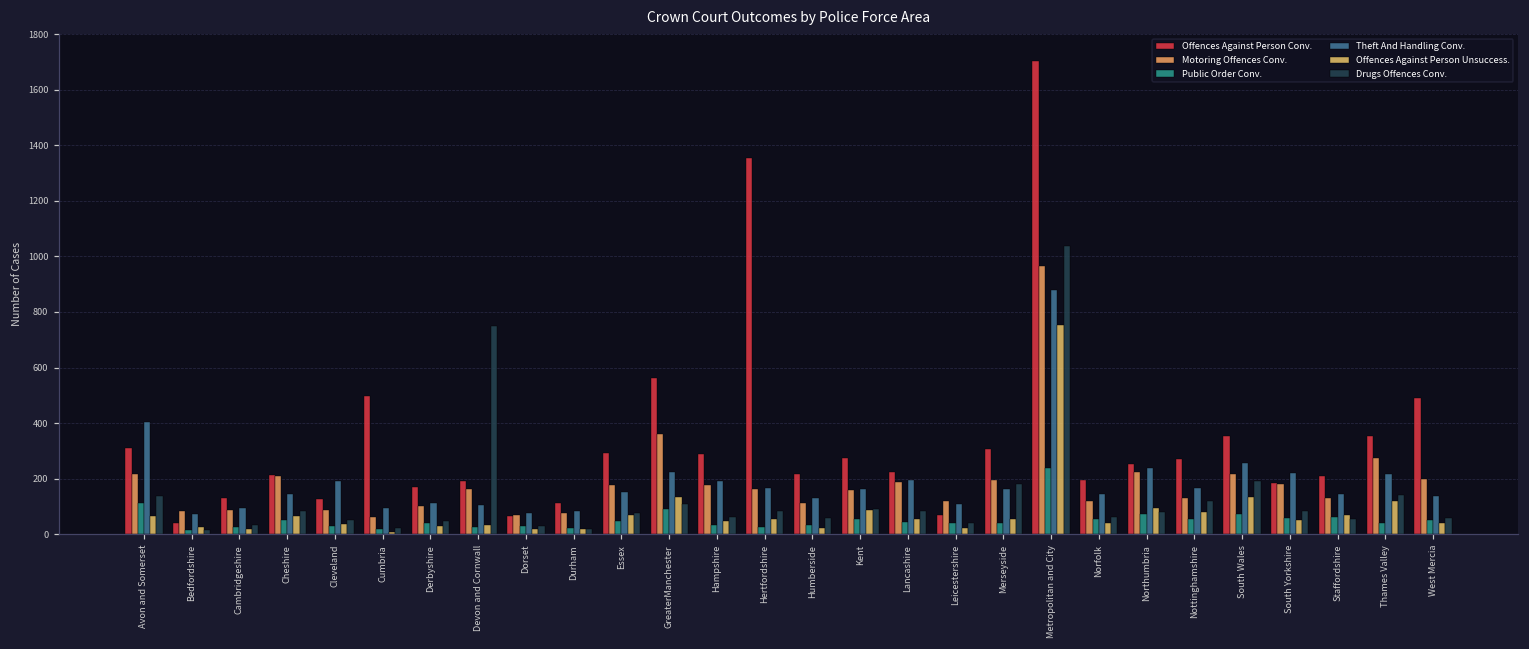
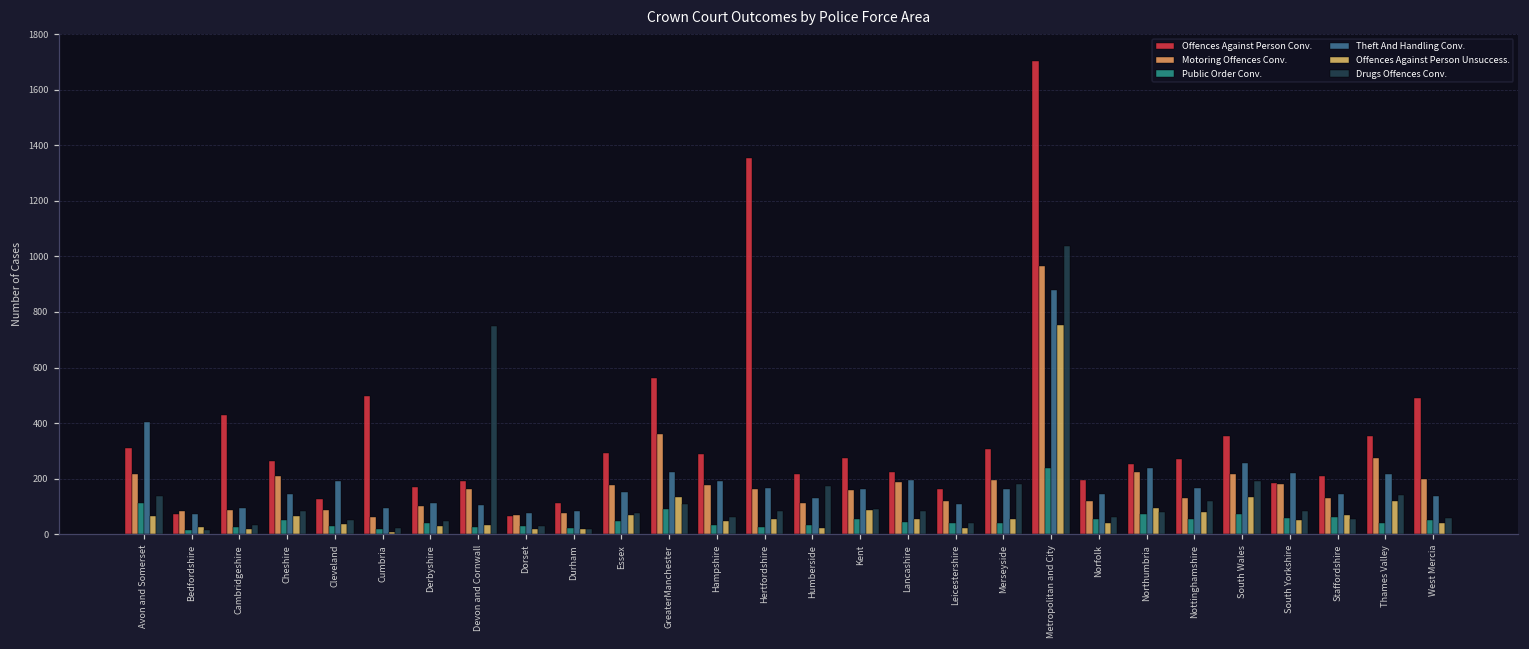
Offences Against Person Conv., Bedfordshire: 40 -> 70
Offences Against Person Conv., Cambridgeshire: 130 -> 430
Offences Against Person Conv., Cheshire: 210 -> 270
Drugs Offences Conv., Humberside: 60 -> 170
Offences Against Person Conv., Leicestershire: 70 -> 160
